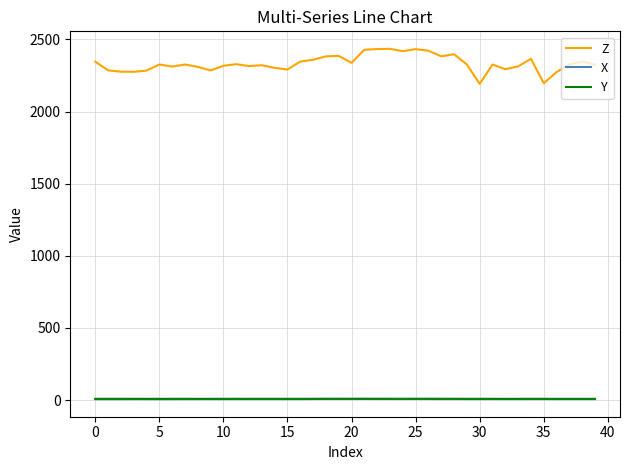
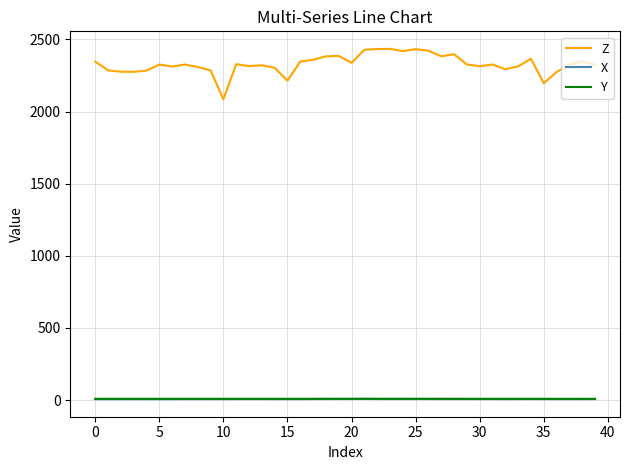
Z, 10: 2320 -> 2080
Z, 15: 2290 -> 2210
Z, 30: 2190 -> 2310
